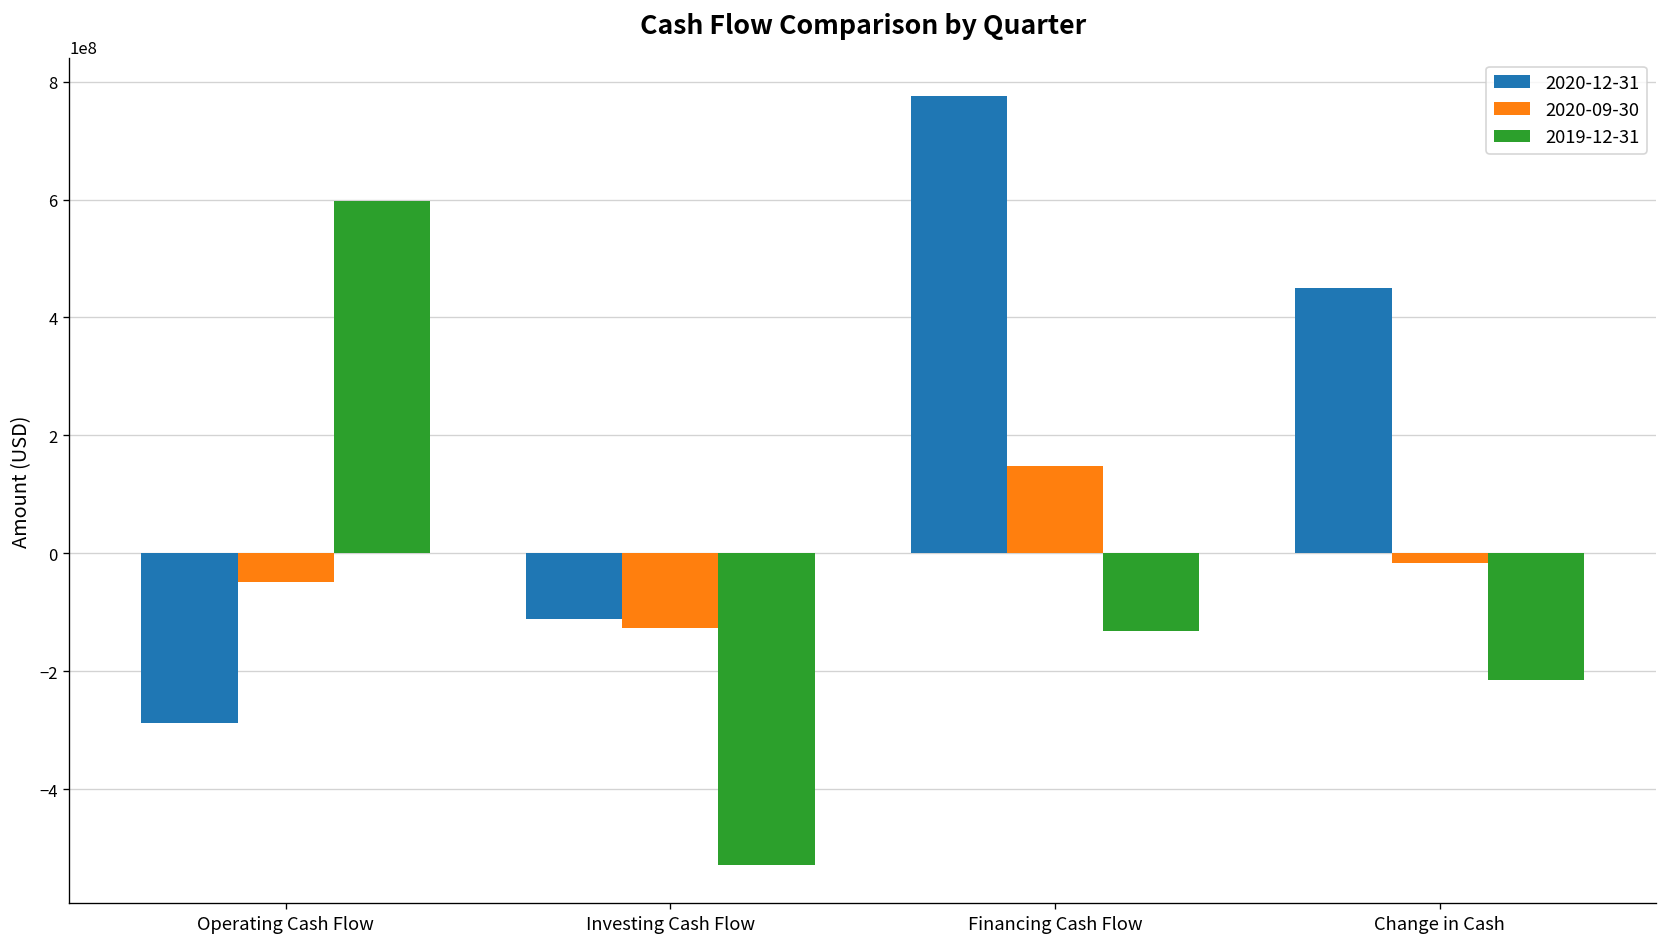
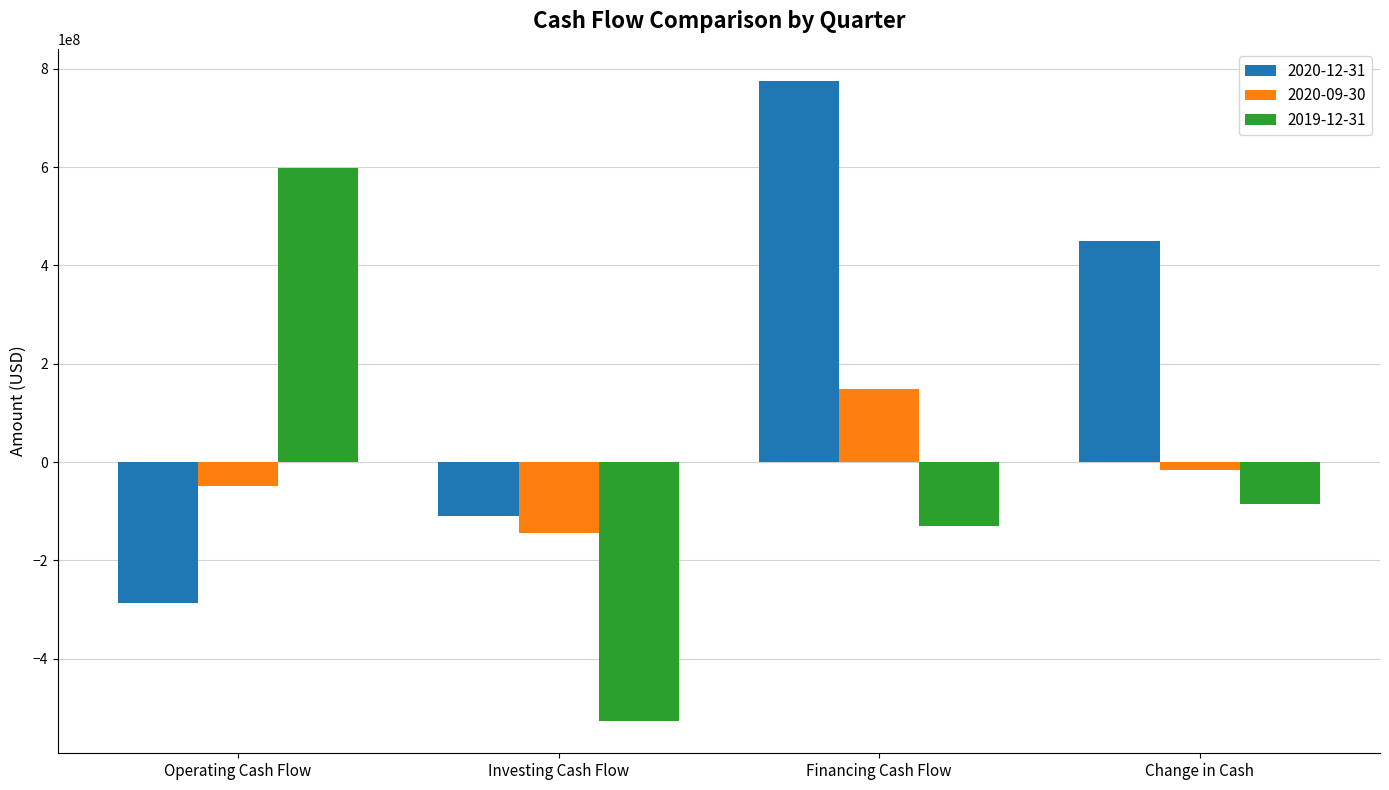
2020-09-30, Investing Cash Flow: -130000000 -> -140000000
2019-12-31, Change in Cash: -210000000 -> -90000000
